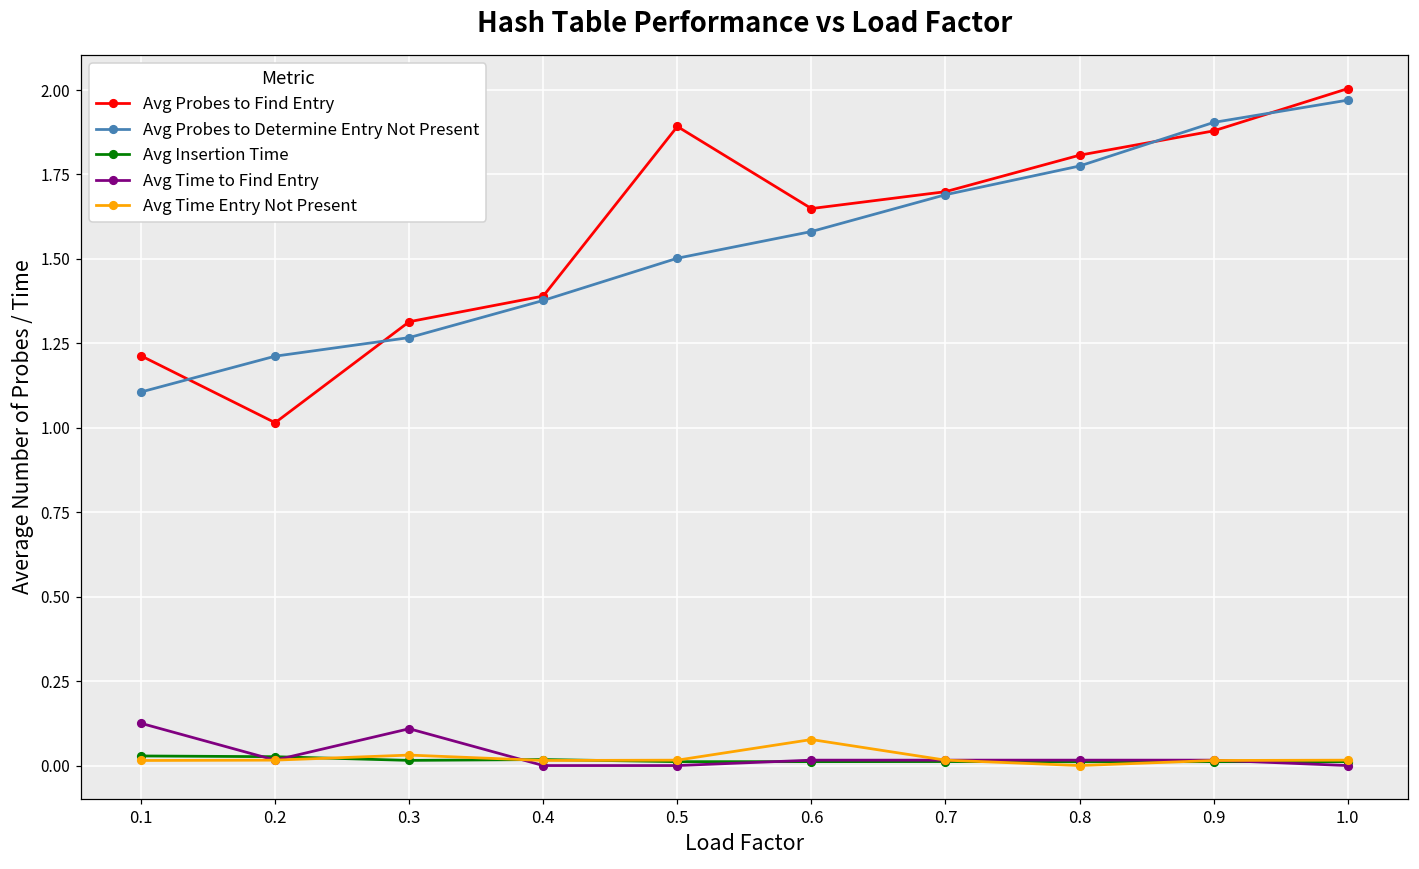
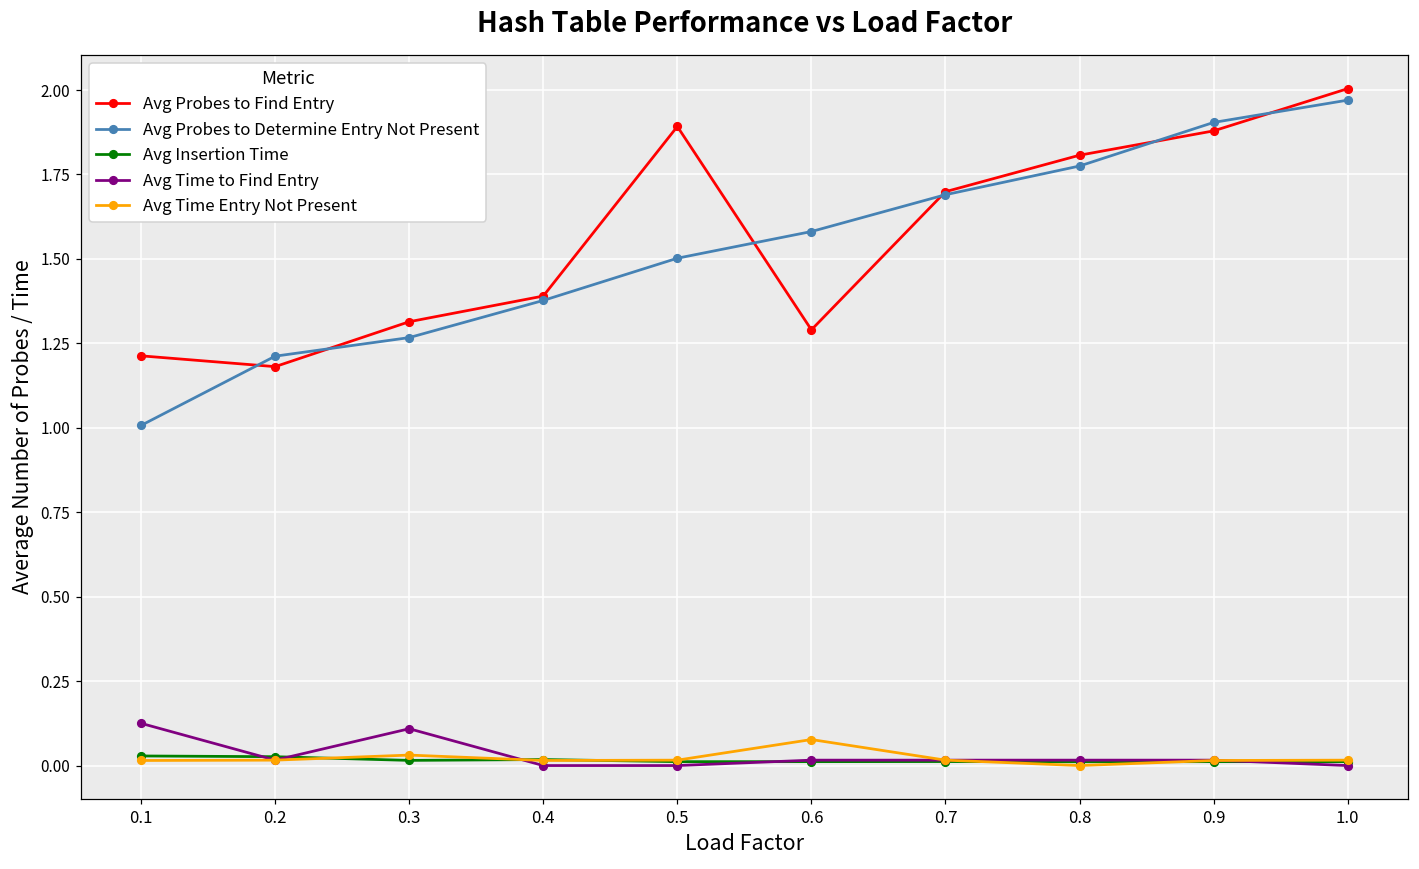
Avg Probes to Determine Entry Not Present, 0.1: 1.11 -> 1.01
Avg Probes to Find Entry, 0.2: 1.02 -> 1.18
Avg Probes to Find Entry, 0.6: 1.65 -> 1.29
